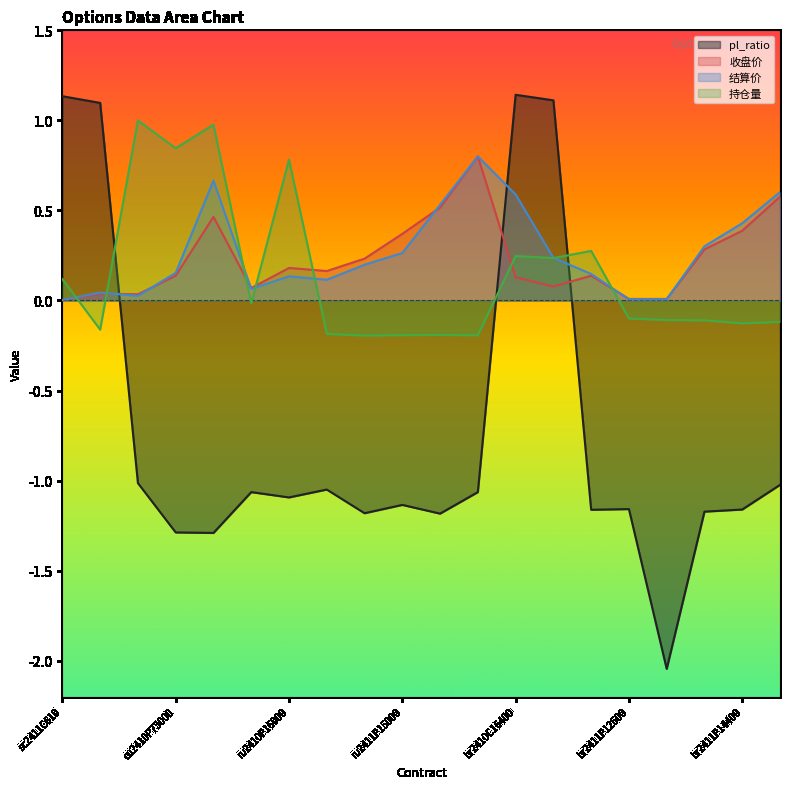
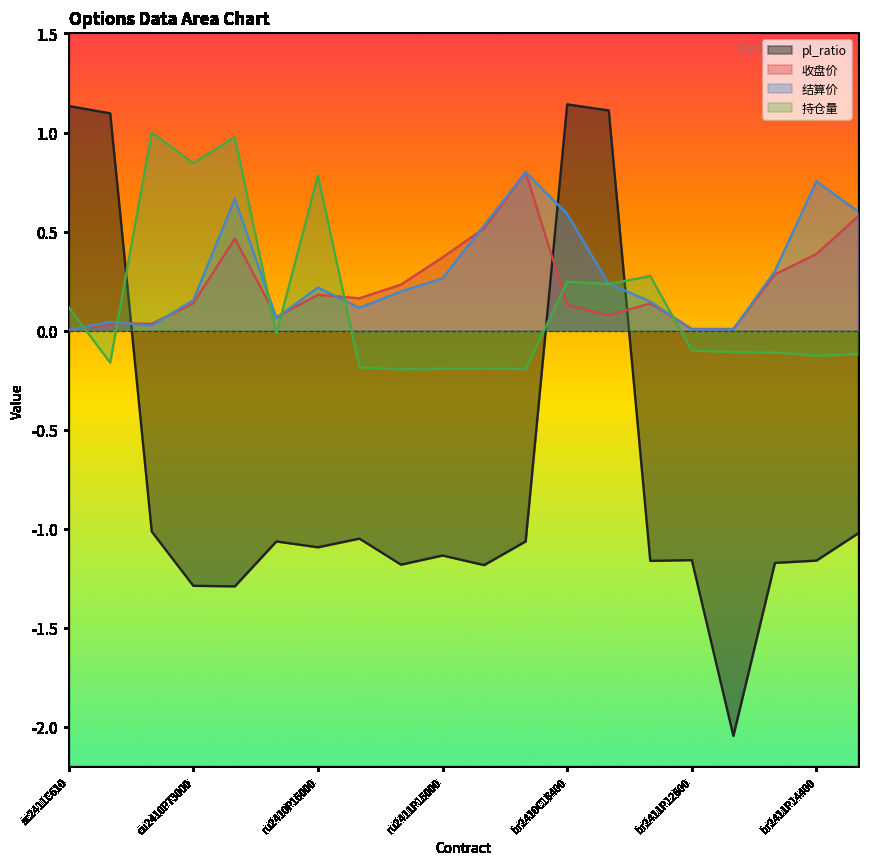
结算价, ru2410P16000: 0.13 -> 0.22
结算价, br2411P14400: 0.43 -> 0.75
